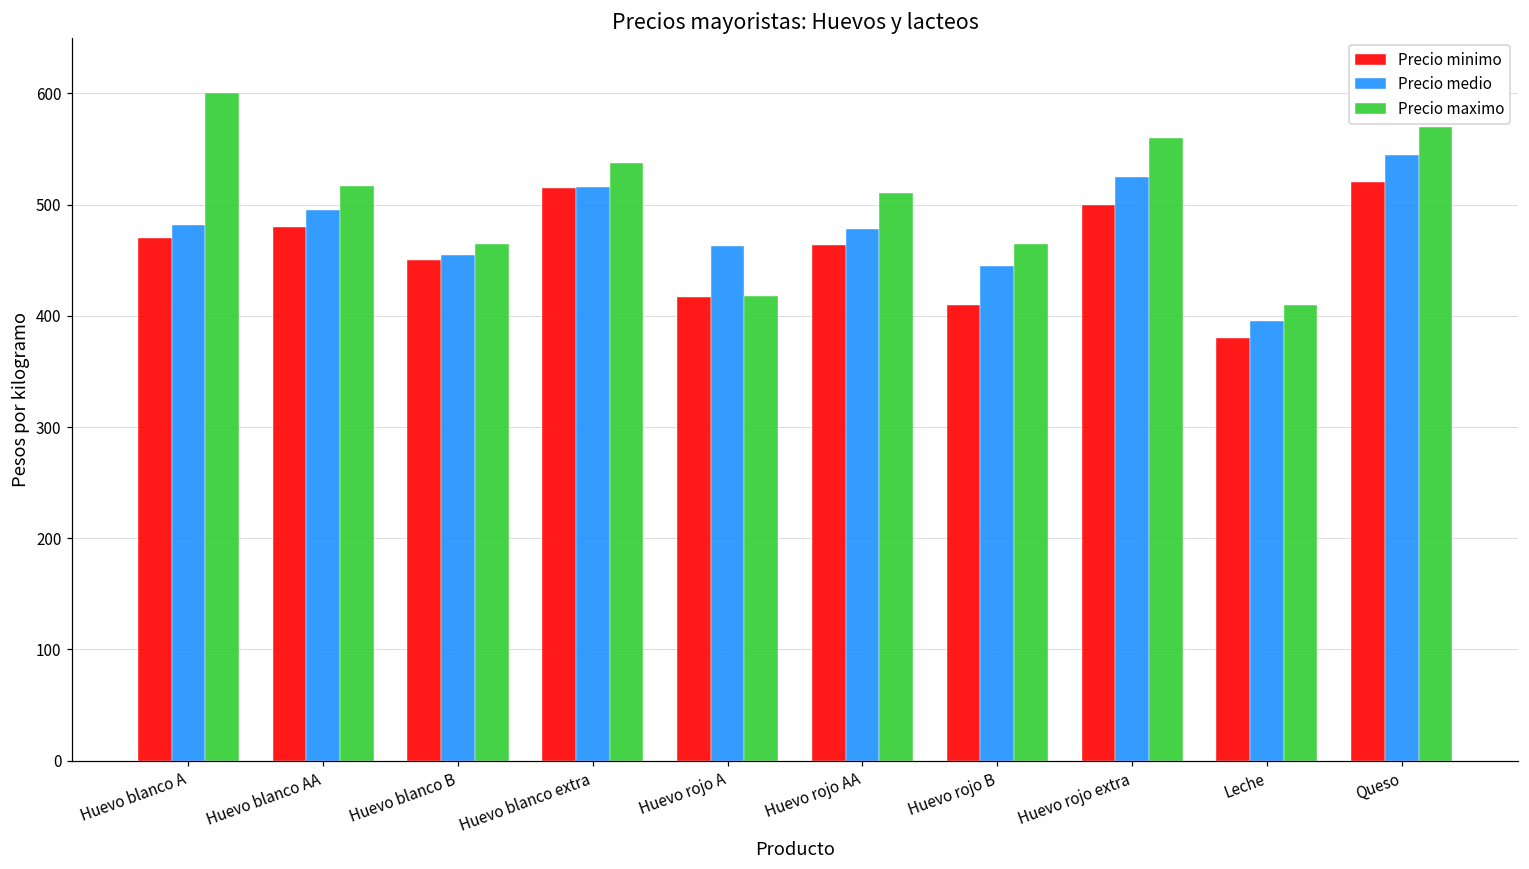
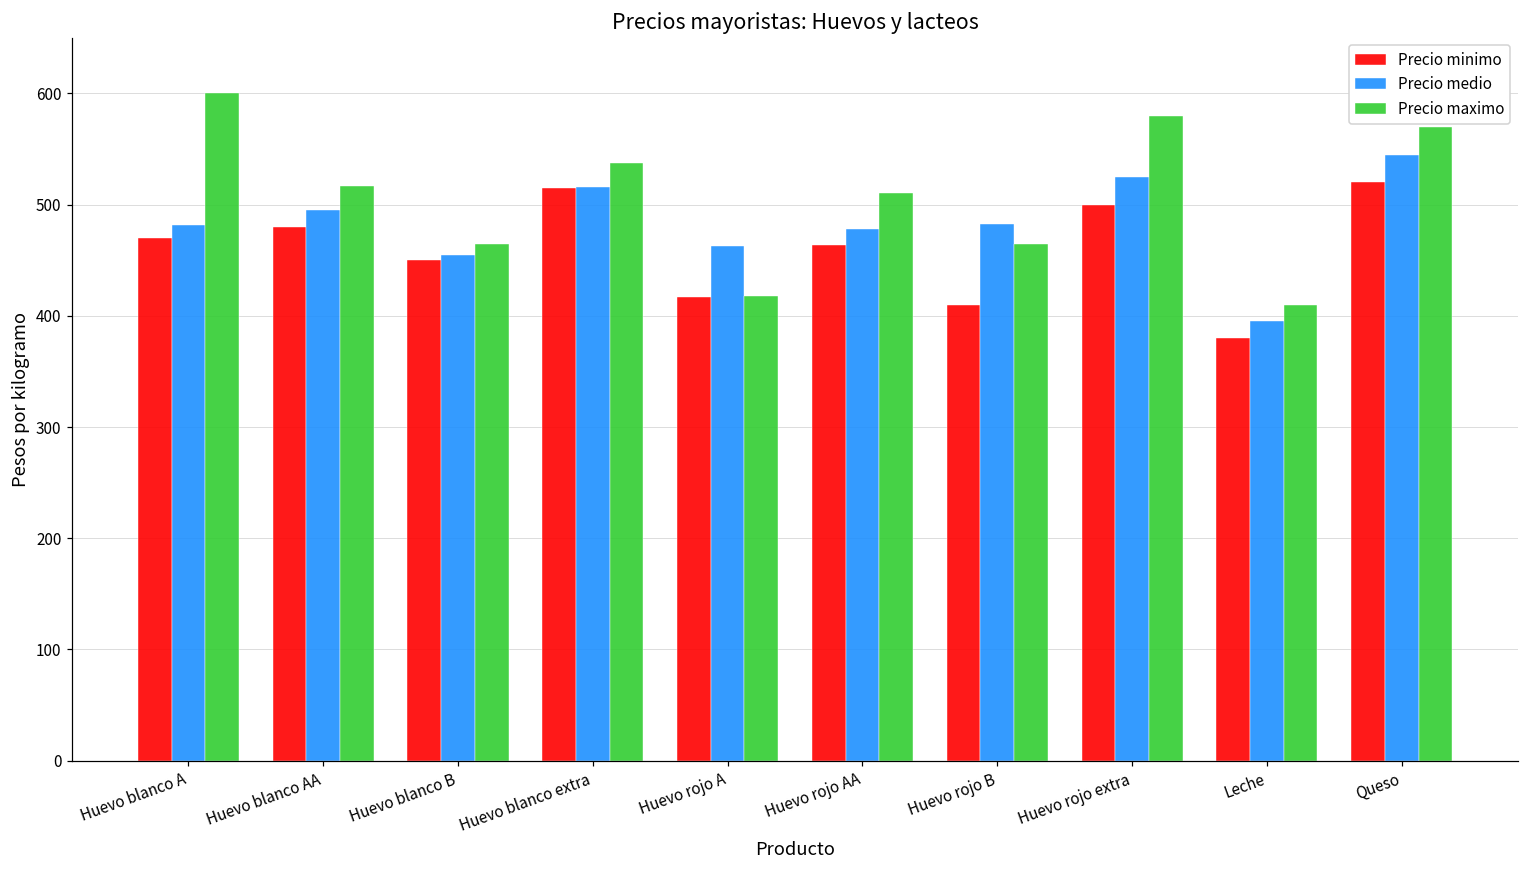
Precio medio, Huevo rojo B: 445 -> 483
Precio maximo, Huevo rojo extra: 560 -> 580
